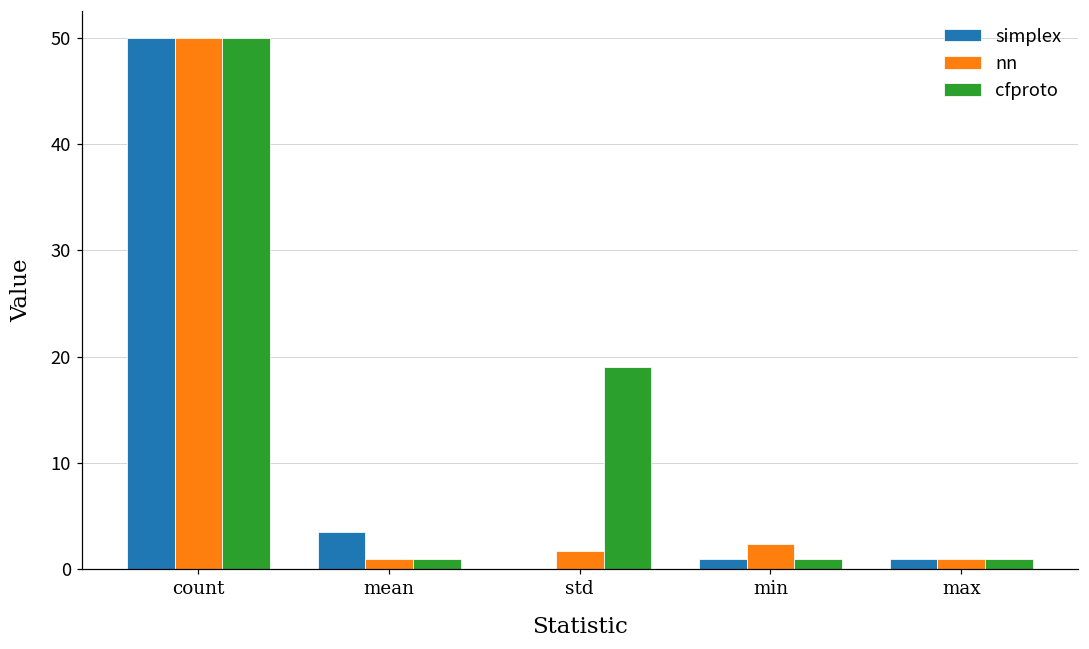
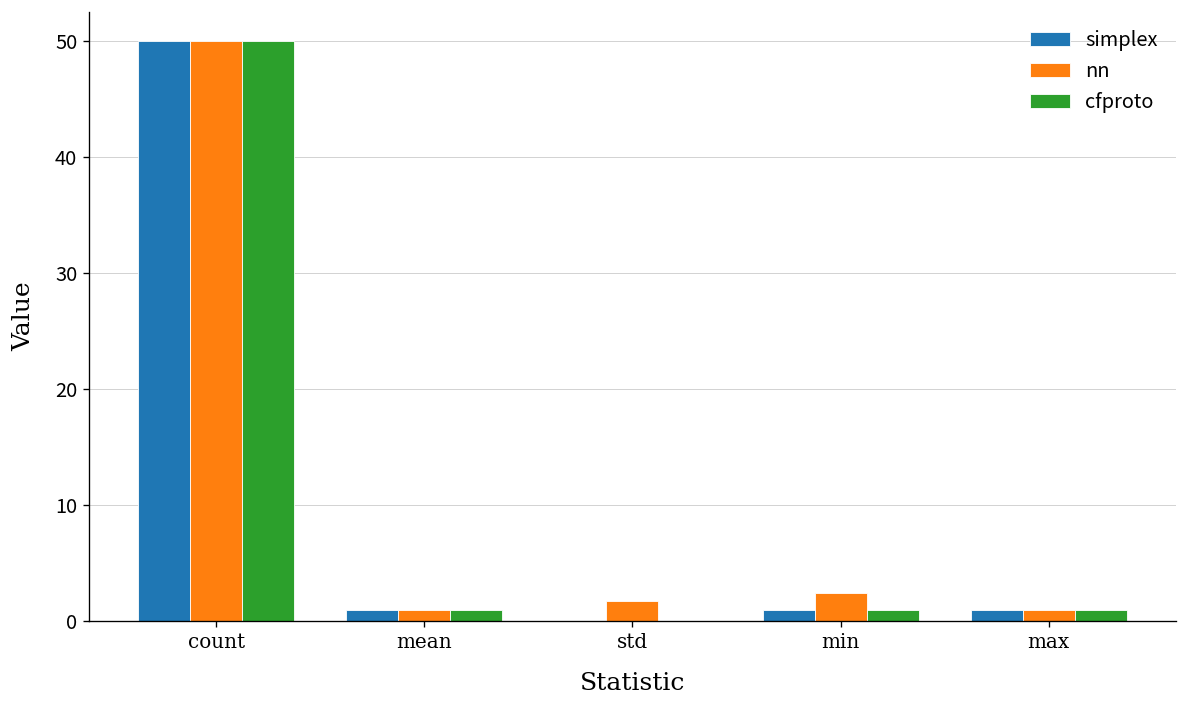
simplex, mean: 4 -> 1
cfproto, std: 19 -> 0
